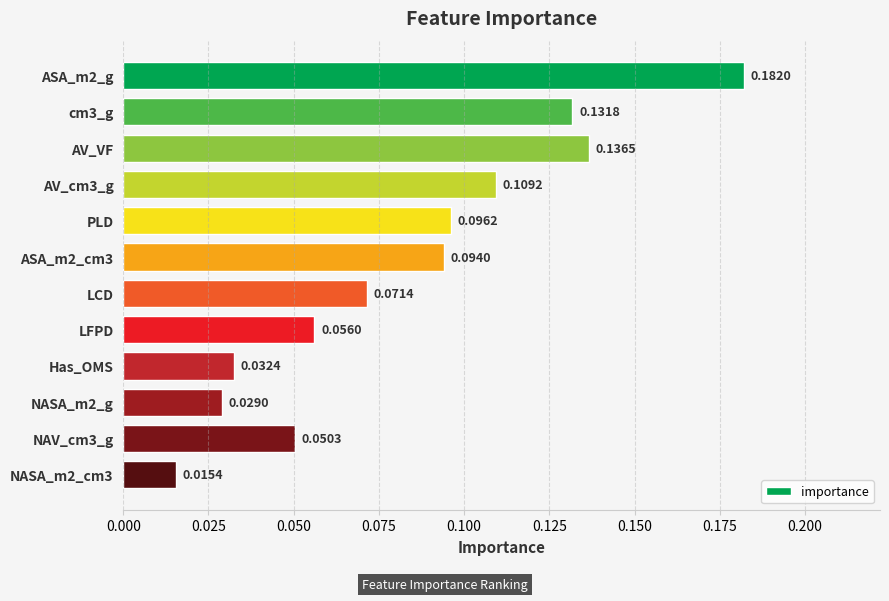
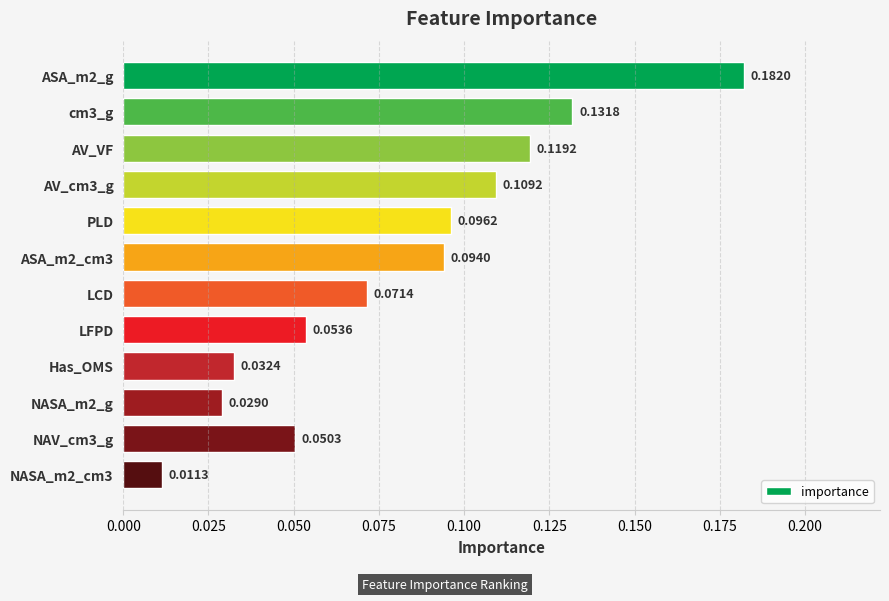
AV_VF: 0.1365 -> 0.1192
LFPD: 0.0560 -> 0.0536
NASA_m2_cm3: 0.0154 -> 0.0113
